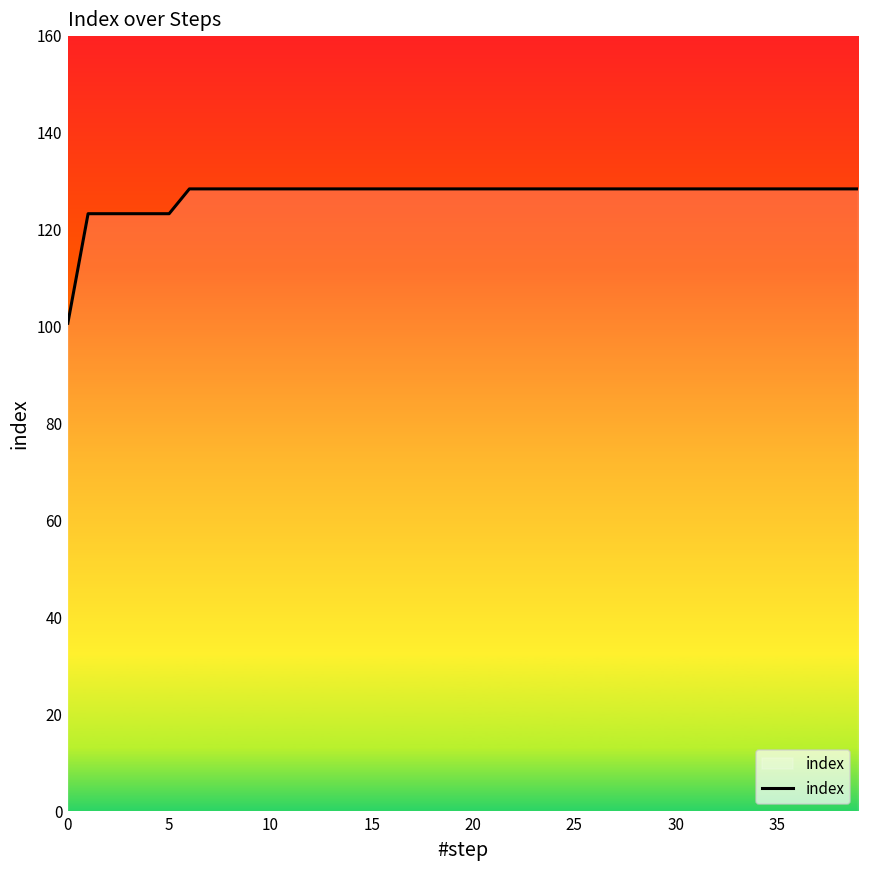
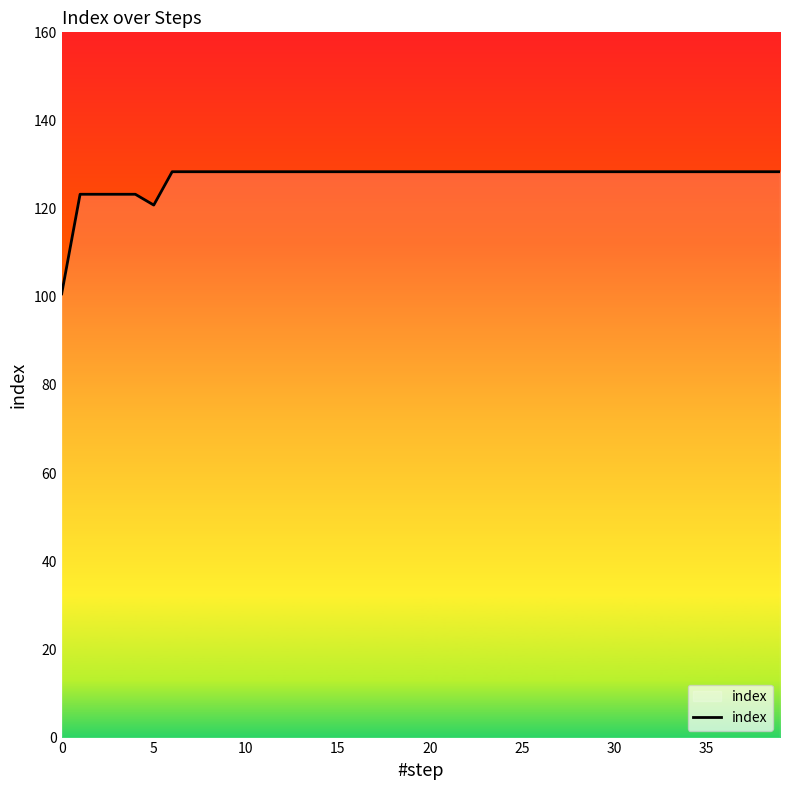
5: 123 -> 121
